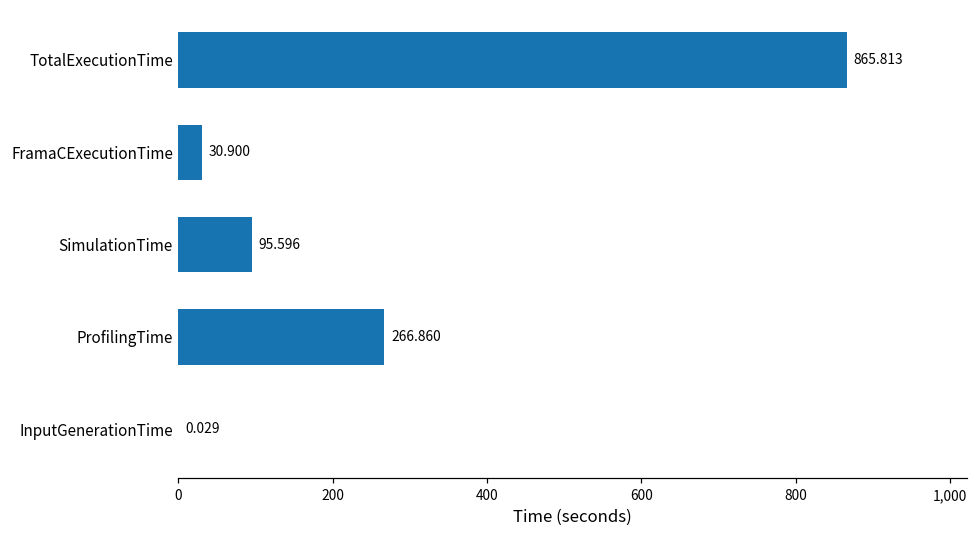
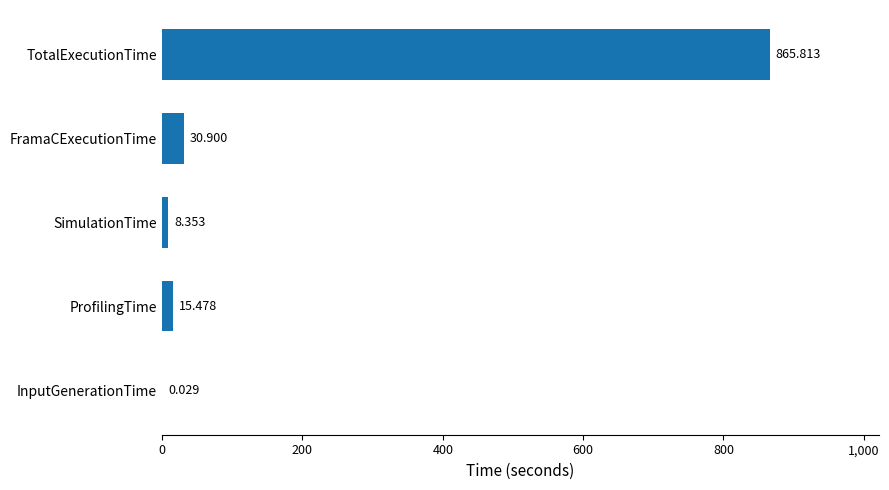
SimulationTime: 95.596 -> 8.353
ProfilingTime: 266.860 -> 15.478
